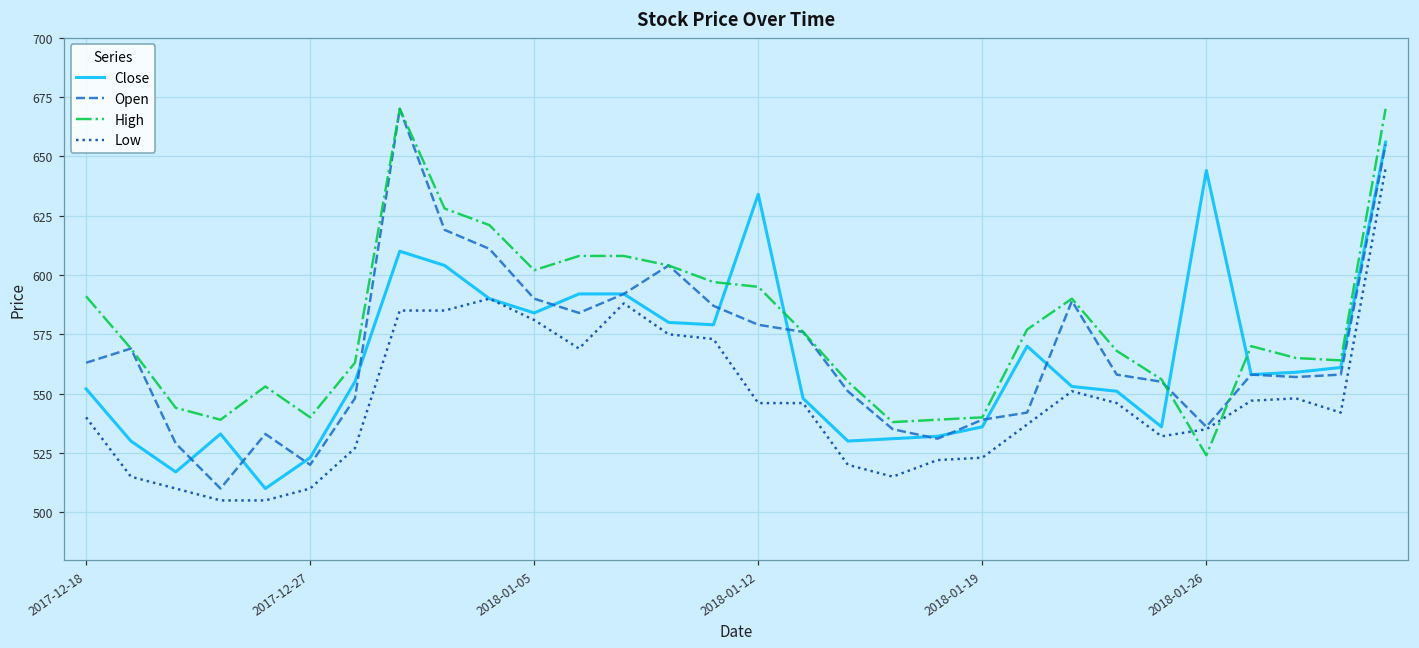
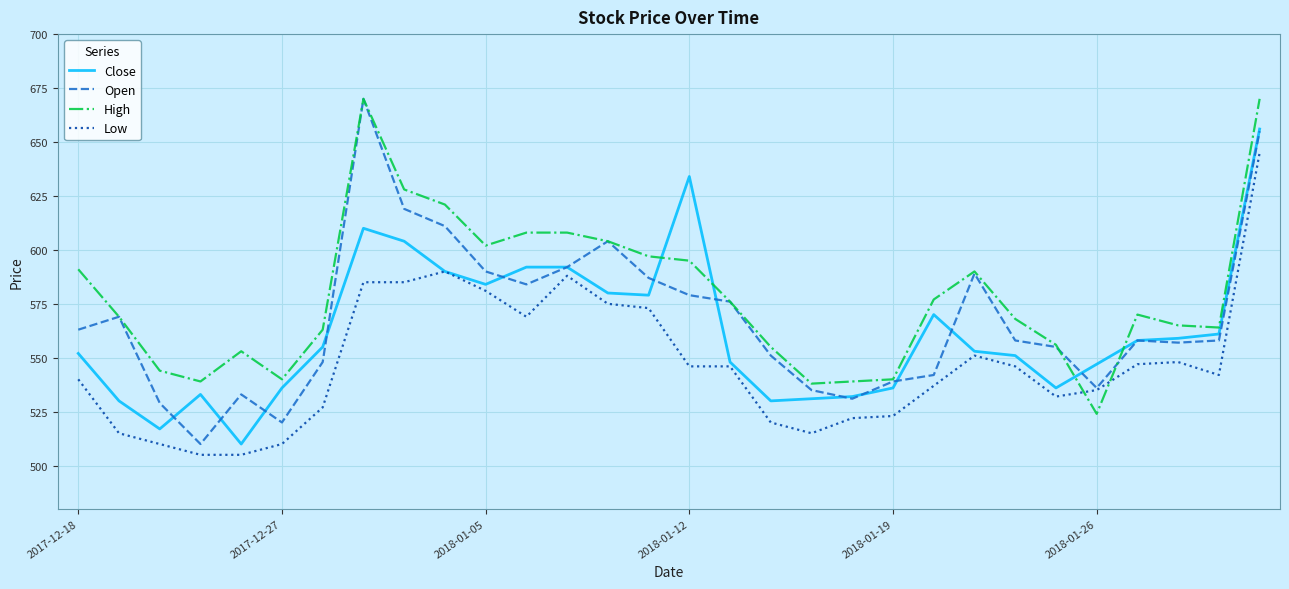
Close, 2017-12-27: 523 -> 536
Close, 2018-01-26: 644 -> 547
